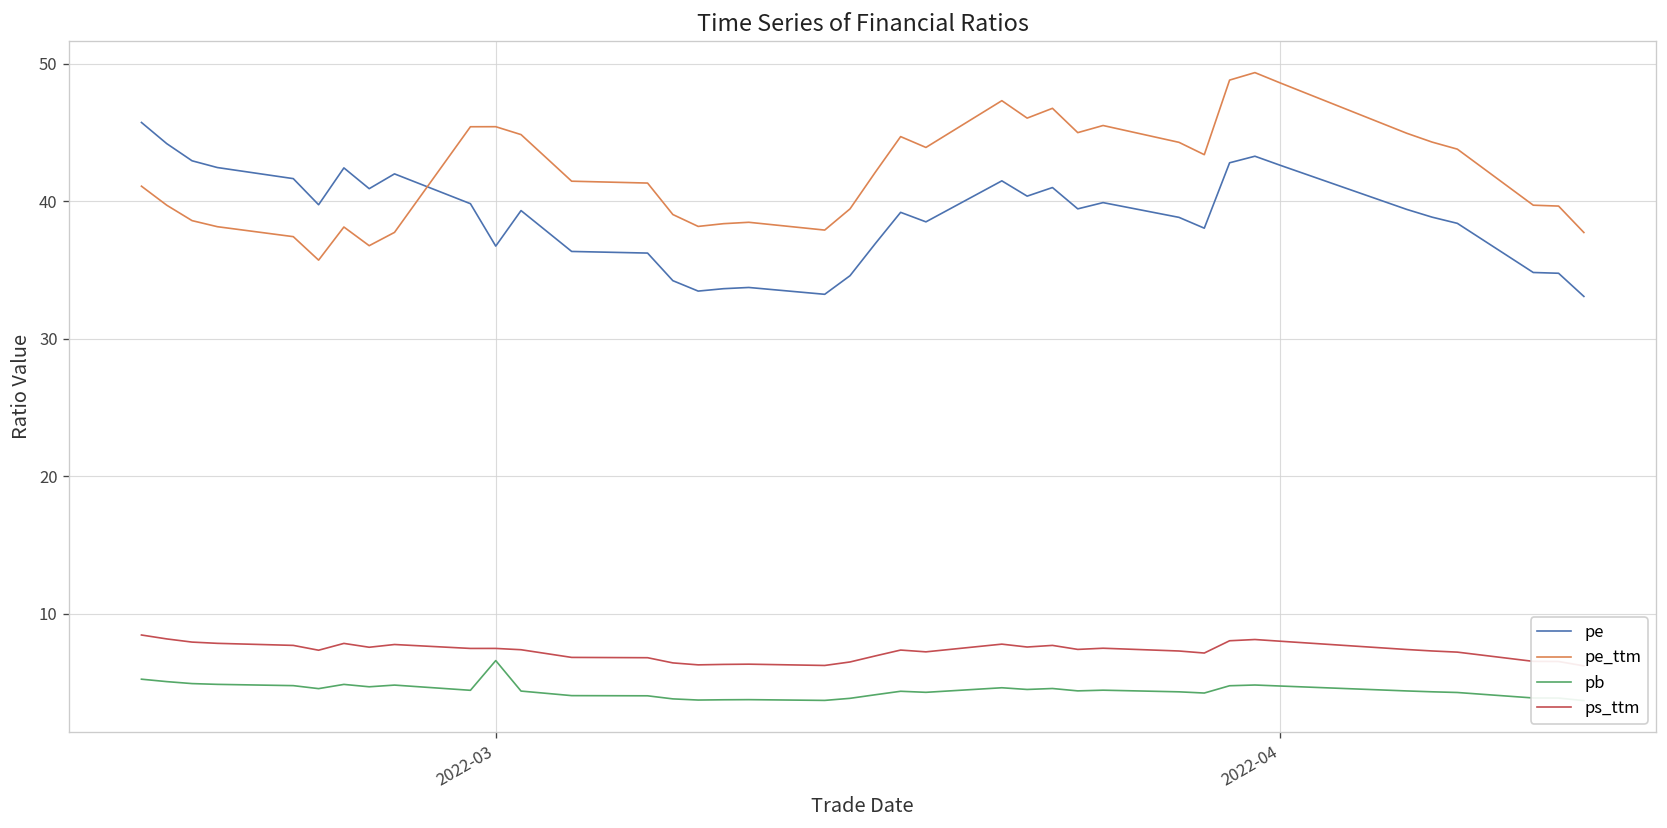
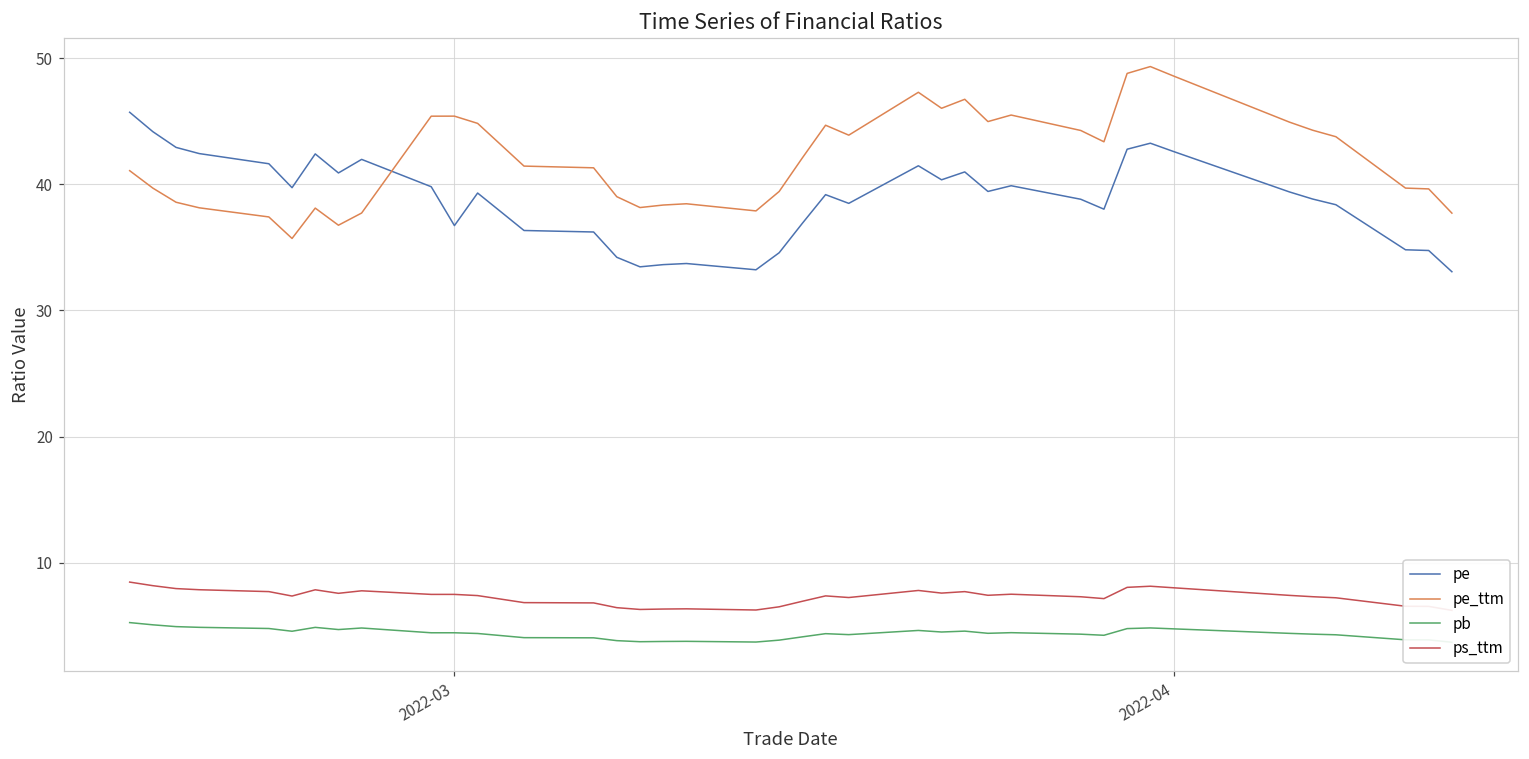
pb, 2022-03: 6.6 -> 4.4
